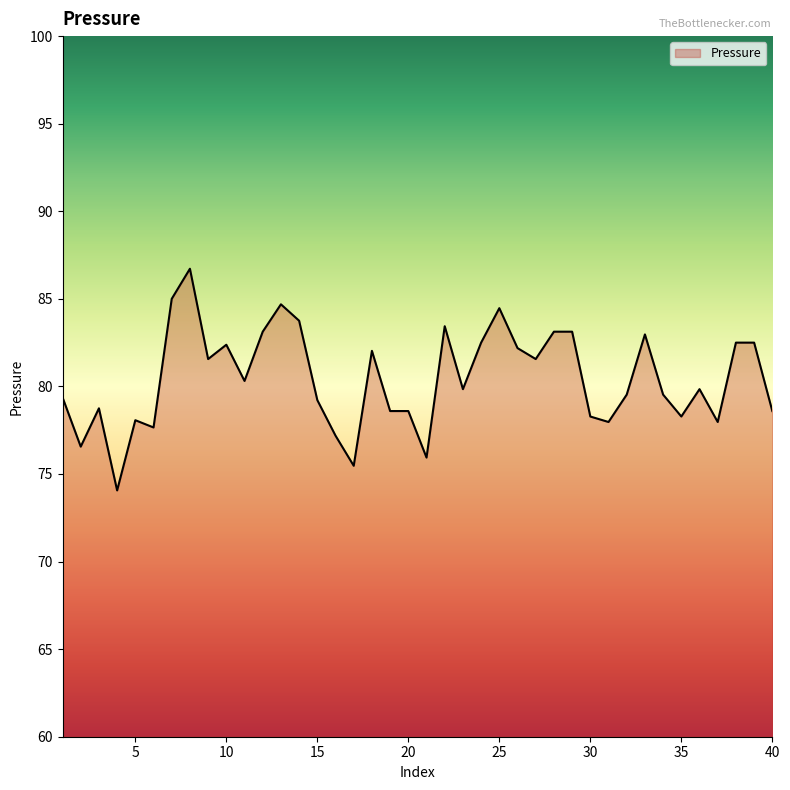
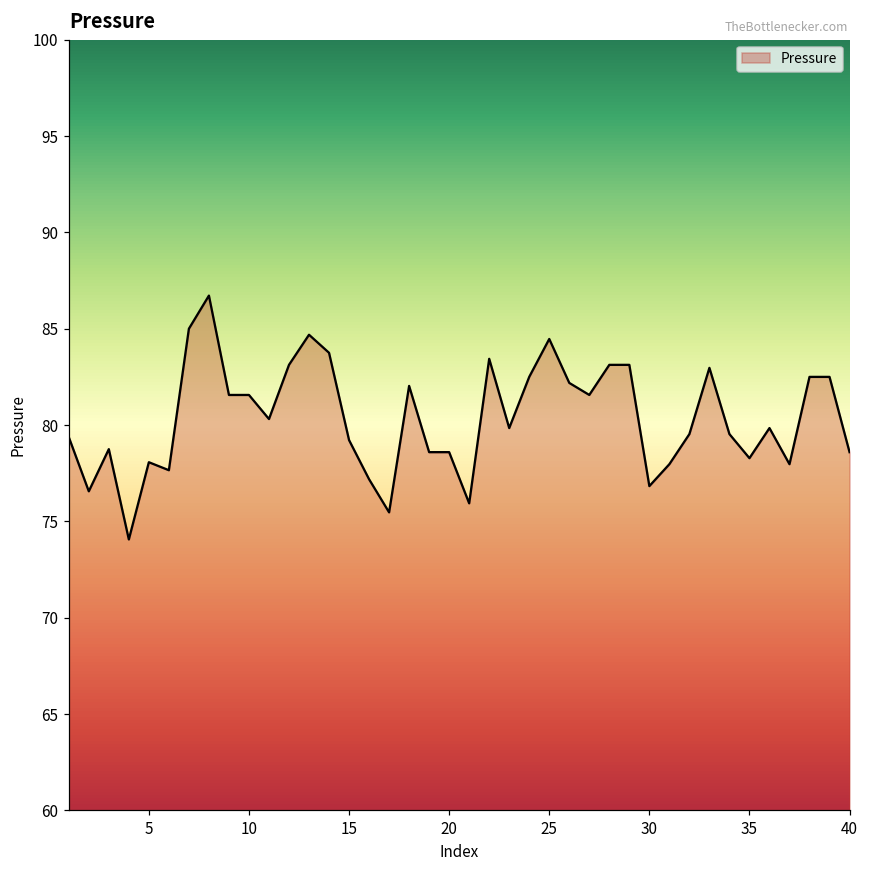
10: 82.4 -> 81.6
30: 78.3 -> 76.8
